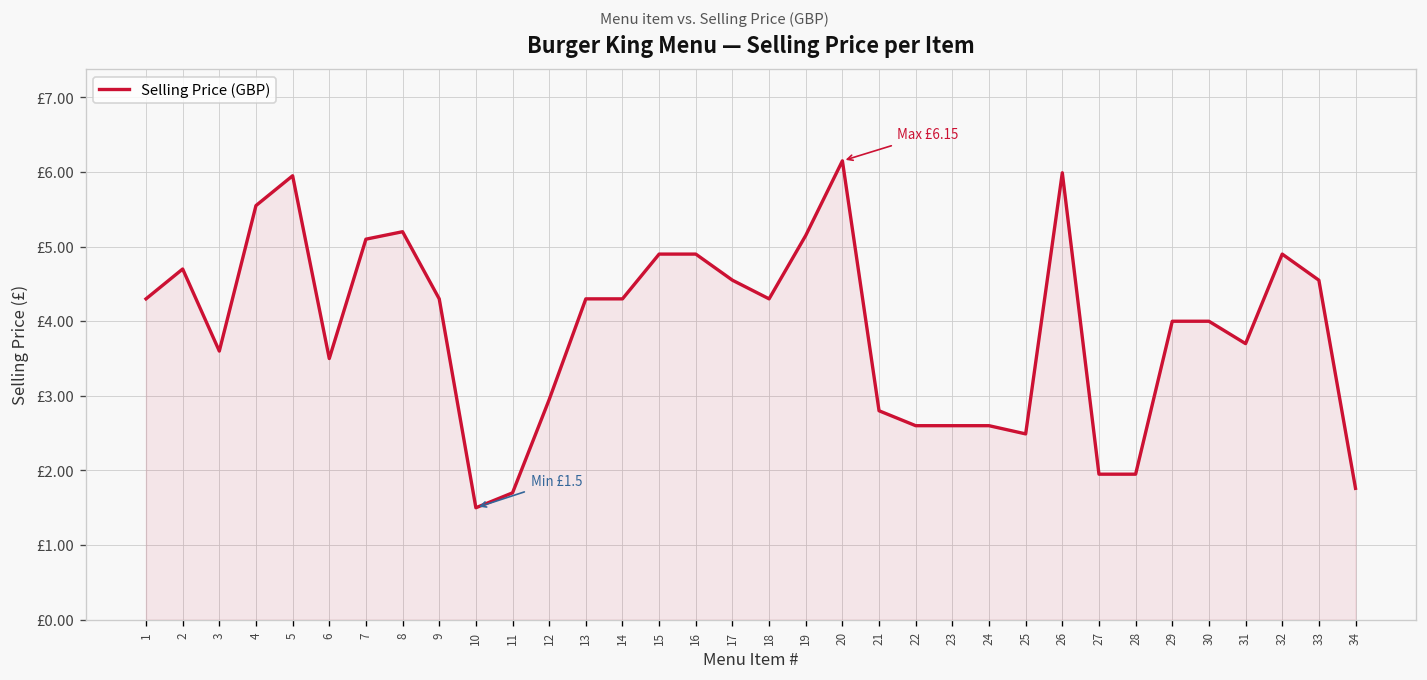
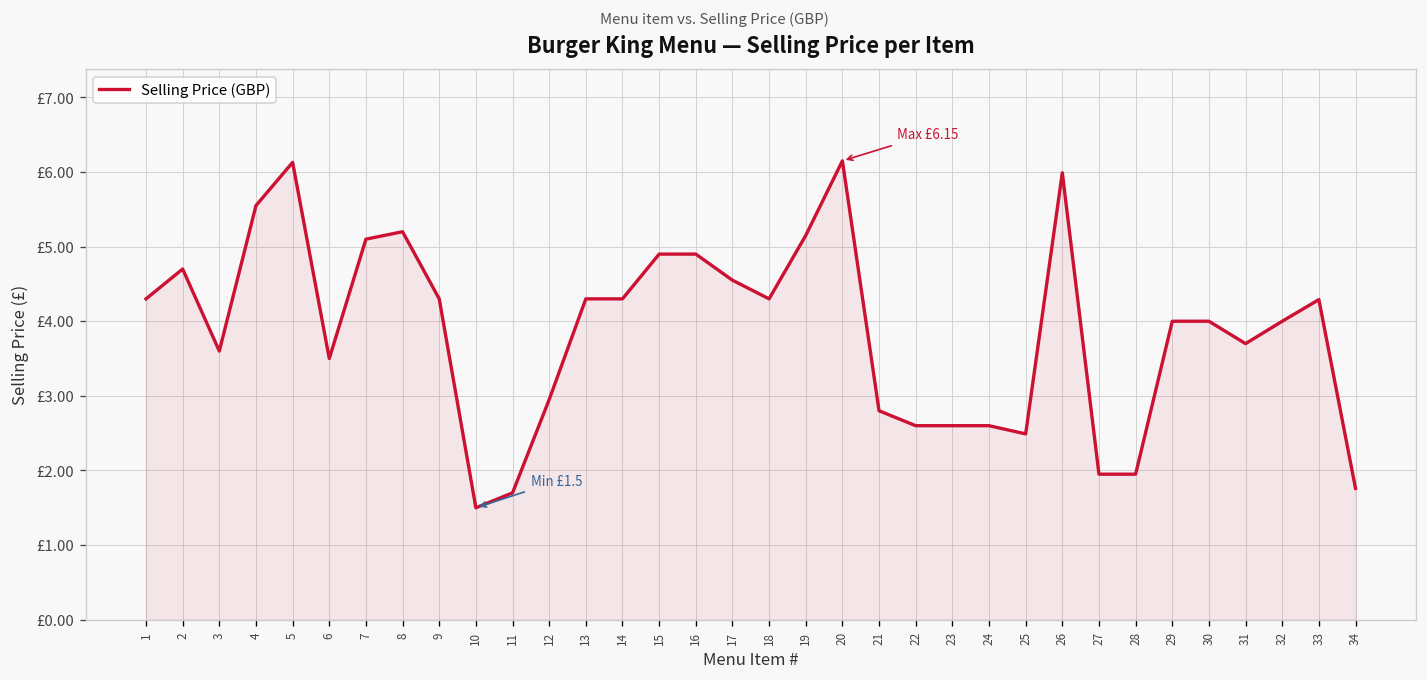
5: £6.0 -> £6.1
32: £4.9 -> £4.0
33: £4.6 -> £4.3
